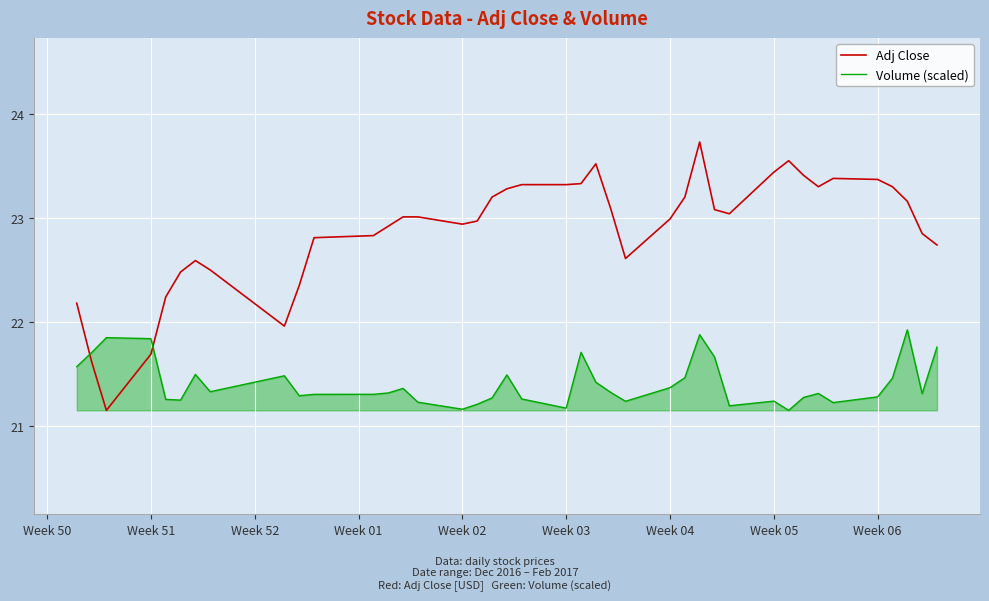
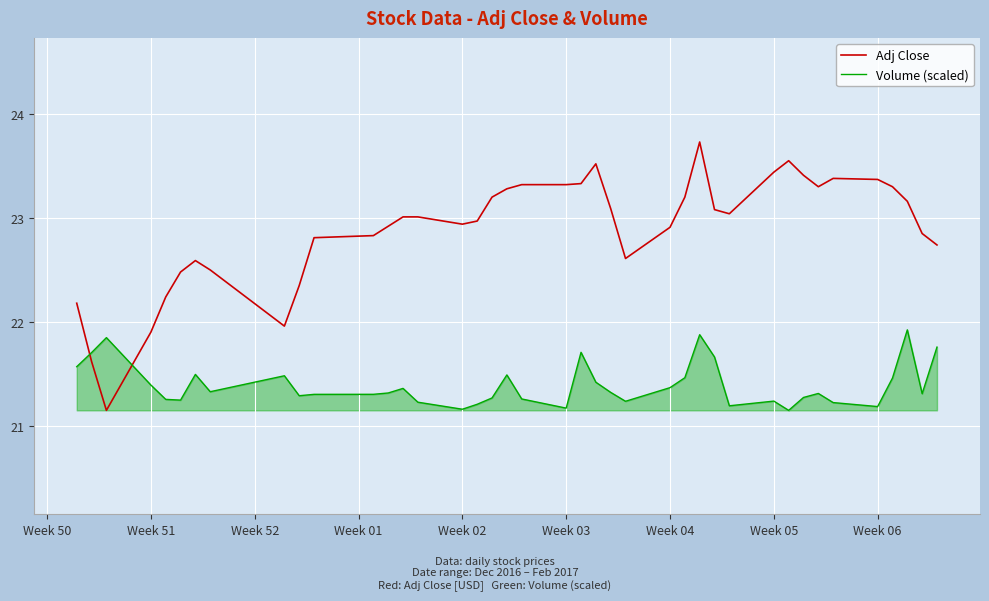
Adj Close, Week 51: 21.69 -> 21.90
Volume (scaled), Week 51: 21.84 -> 21.39
Adj Close, Week 04: 22.99 -> 22.91
Volume (scaled), Week 06: 21.28 -> 21.19
